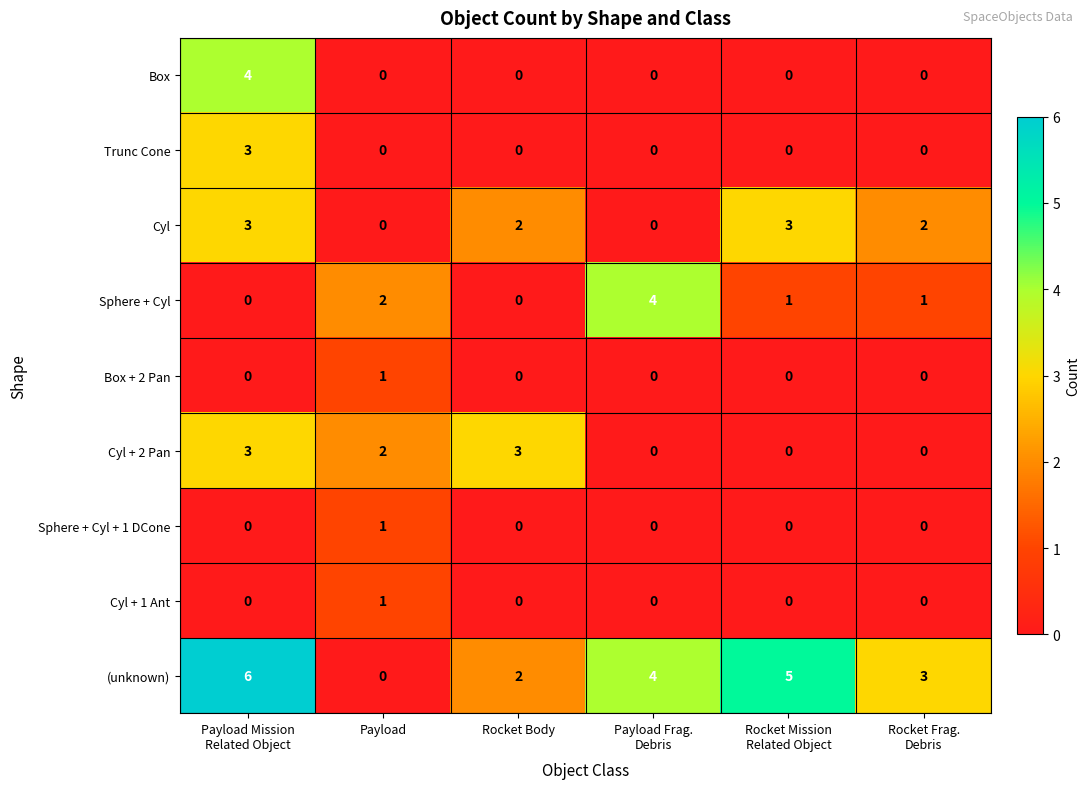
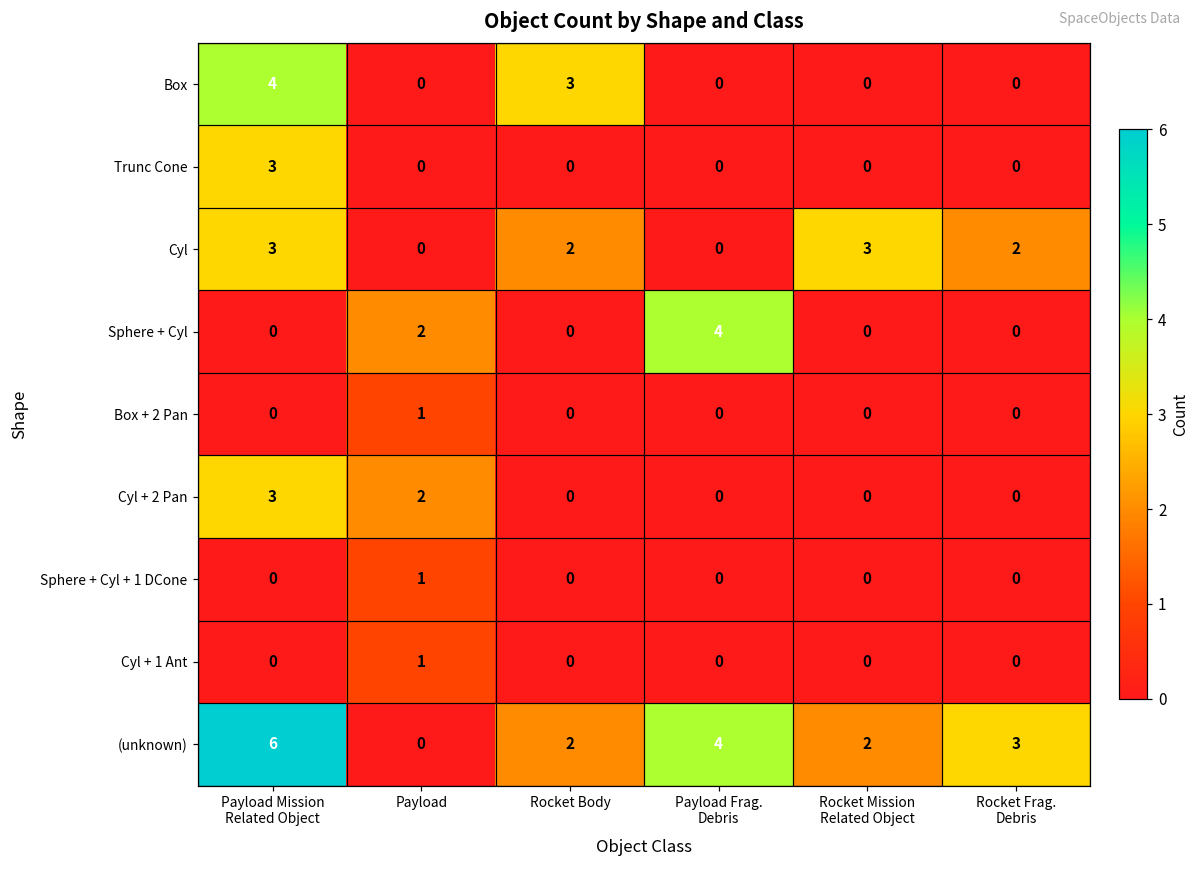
Box, Rocket Body: 0 -> 3
Sphere + Cyl, Rocket Mission Related Object: 1 -> 0
Sphere + Cyl, Rocket Frag. Debris: 1 -> 0
Cyl + 2 Pan, Rocket Body: 3 -> 0
(unknown), Rocket Mission Related Object: 5 -> 2
